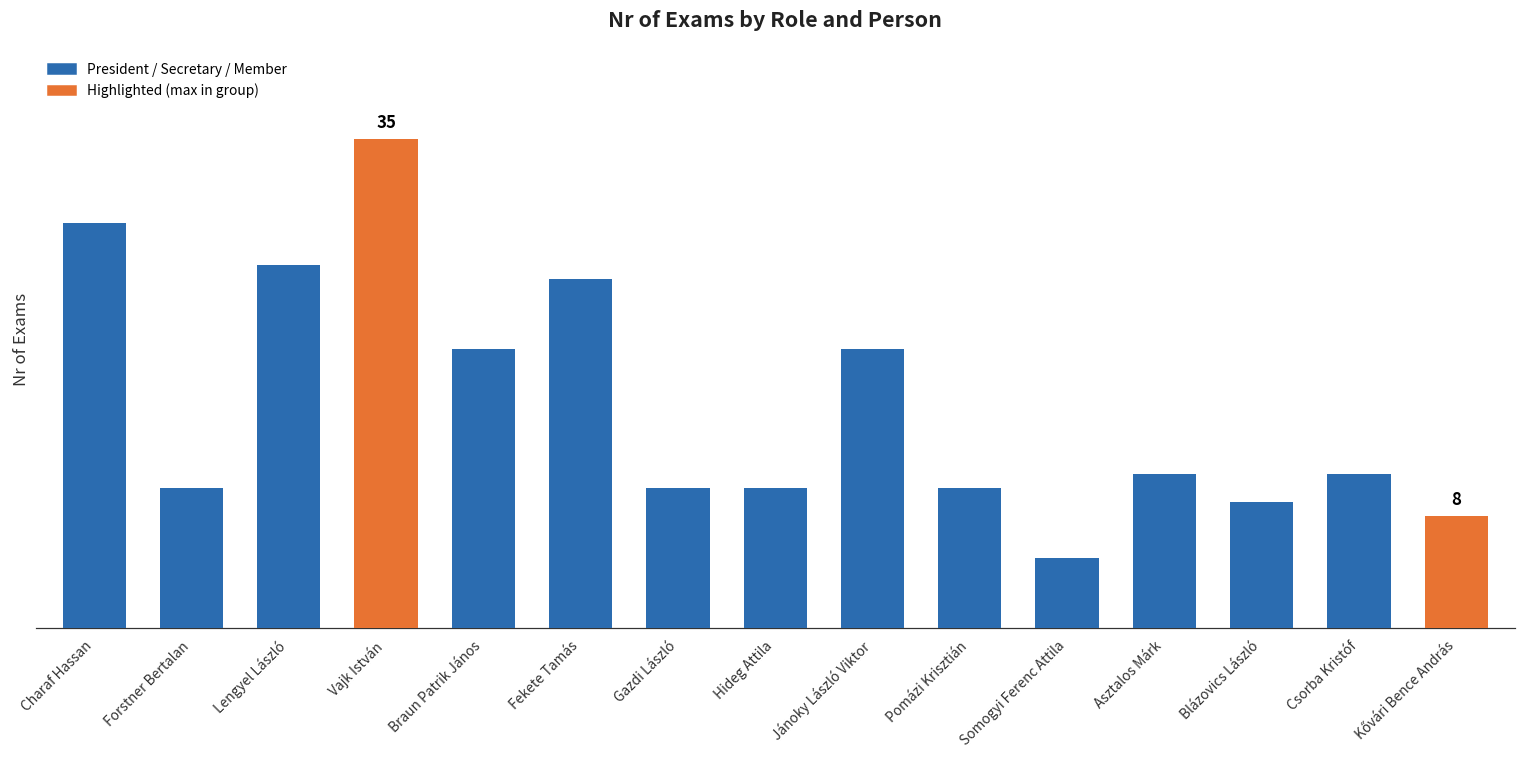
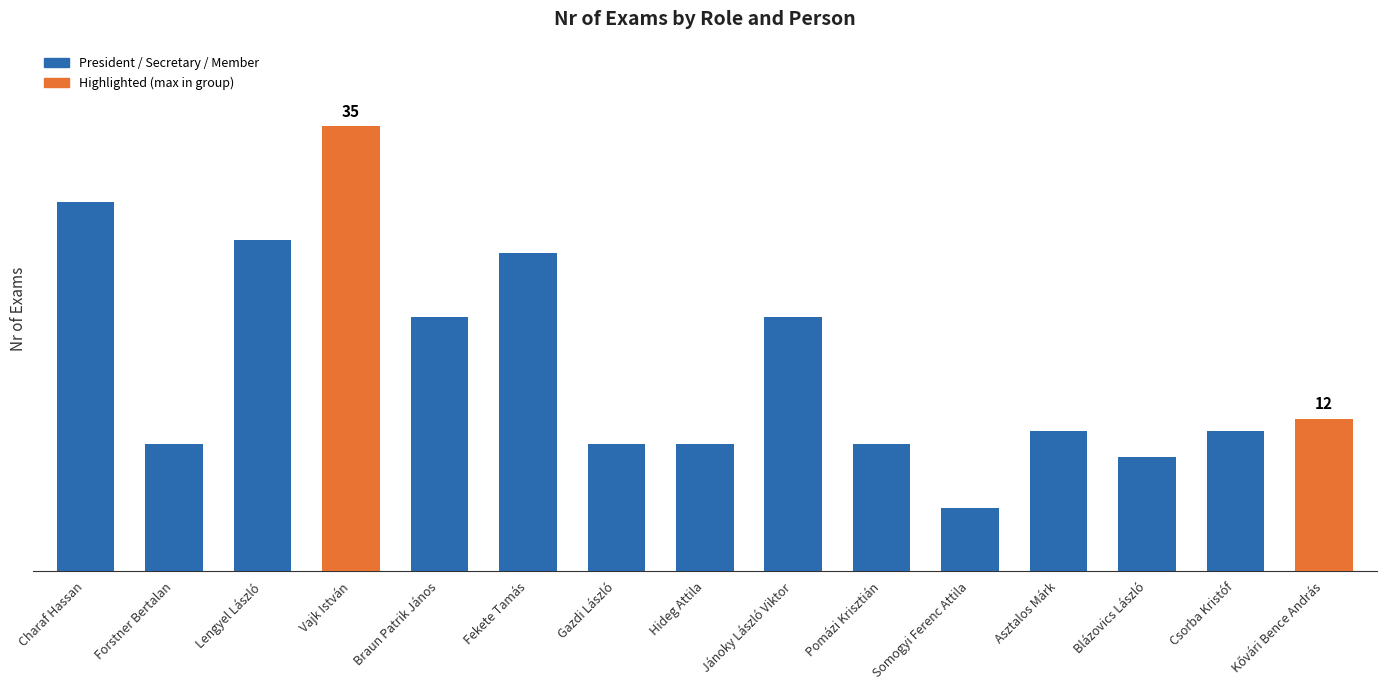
Kővári Bence András: 8 -> 12
